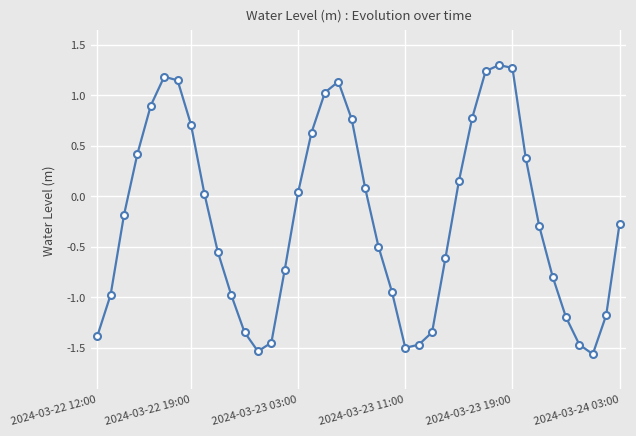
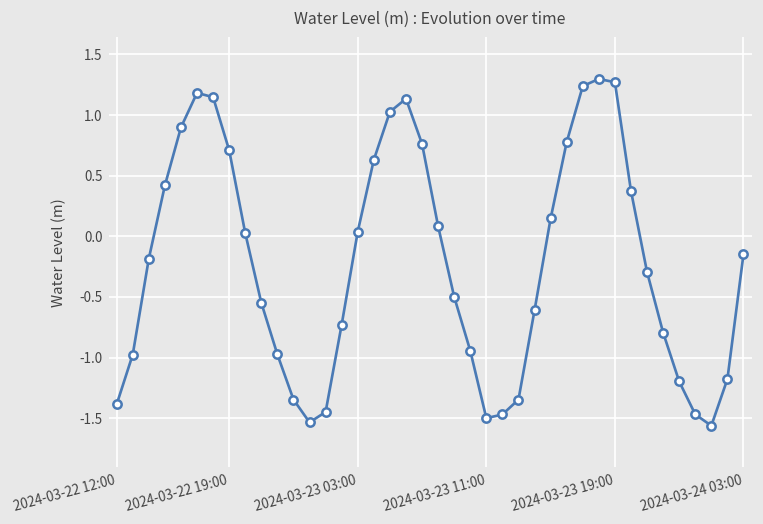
2024-03-24 03:00: -0.27 -> -0.15
